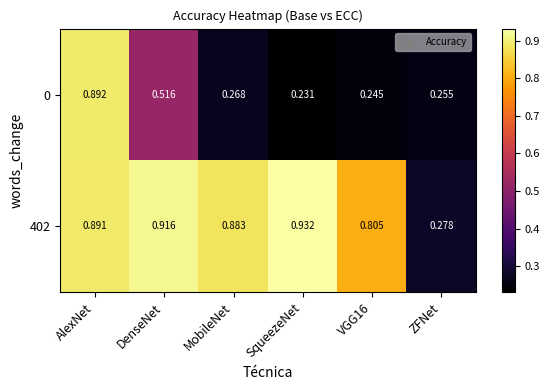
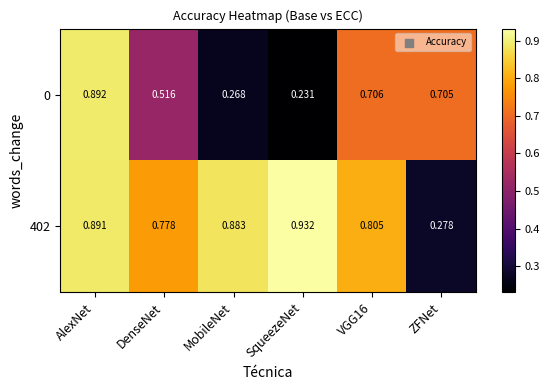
0, VGG16: 0.245 -> 0.706
0, ZFNet: 0.255 -> 0.705
402, DenseNet: 0.916 -> 0.778
